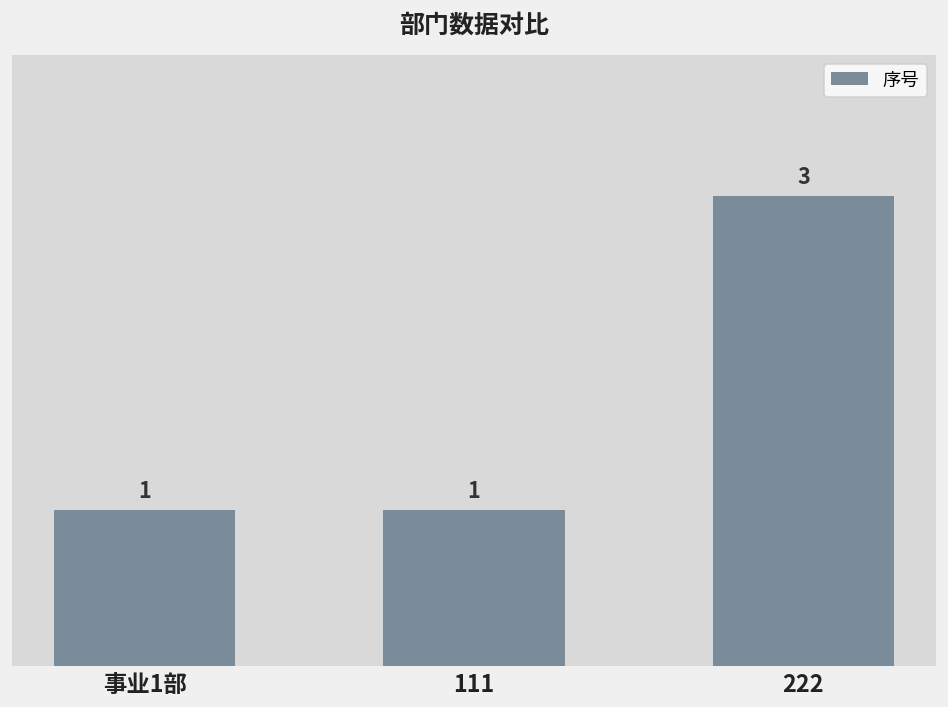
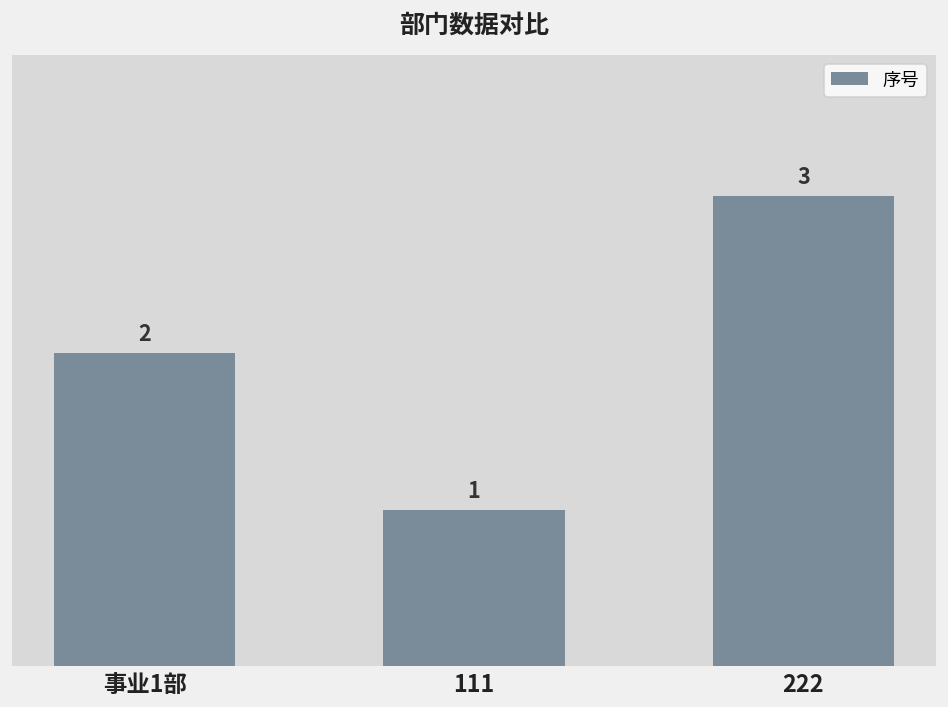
事业1部: 1 -> 2
